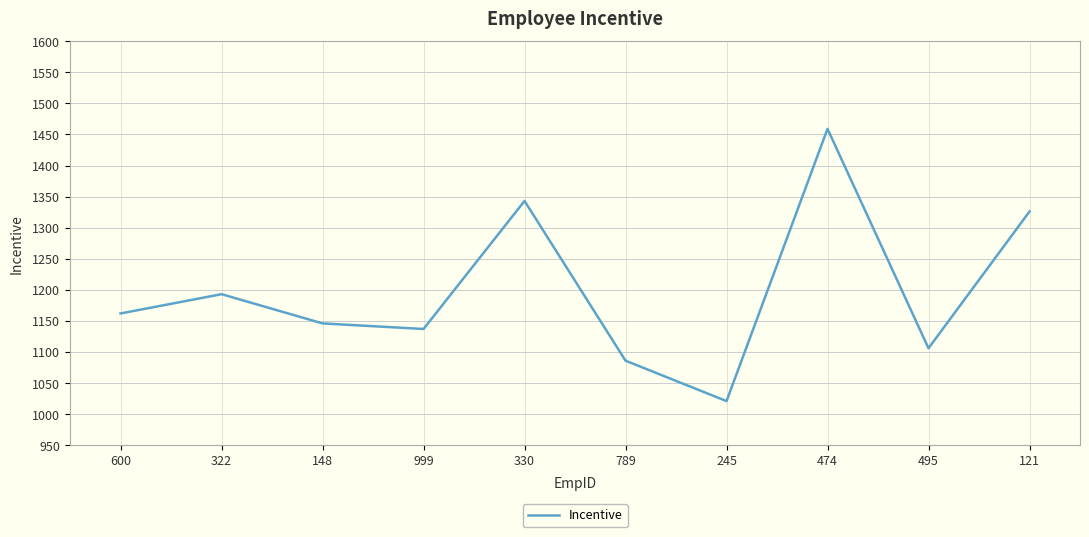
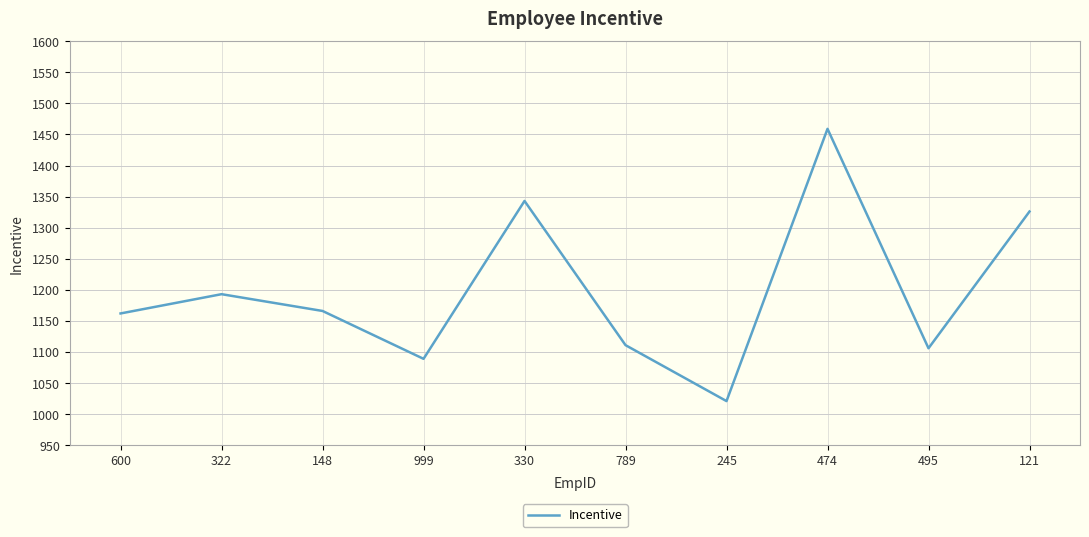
148: 1150 -> 1170
999: 1140 -> 1090
789: 1090 -> 1110
